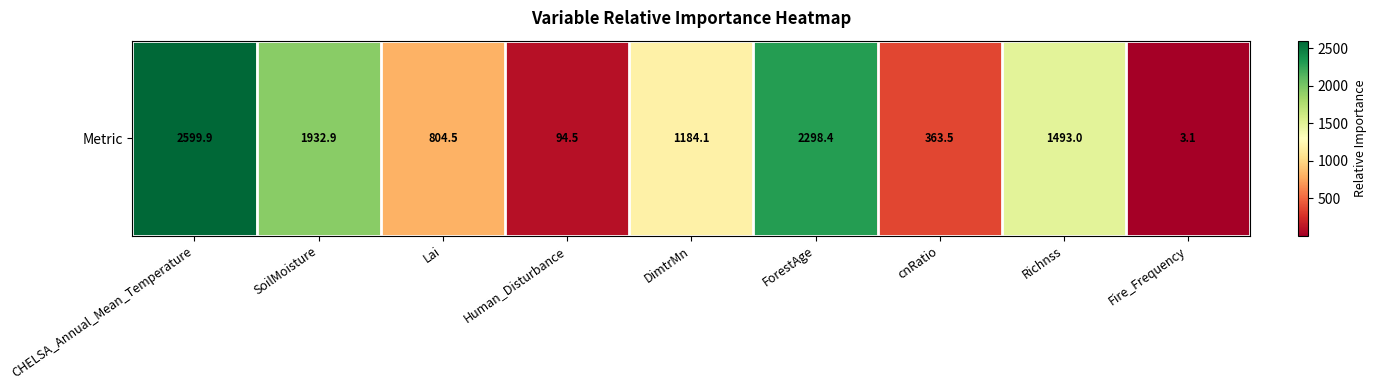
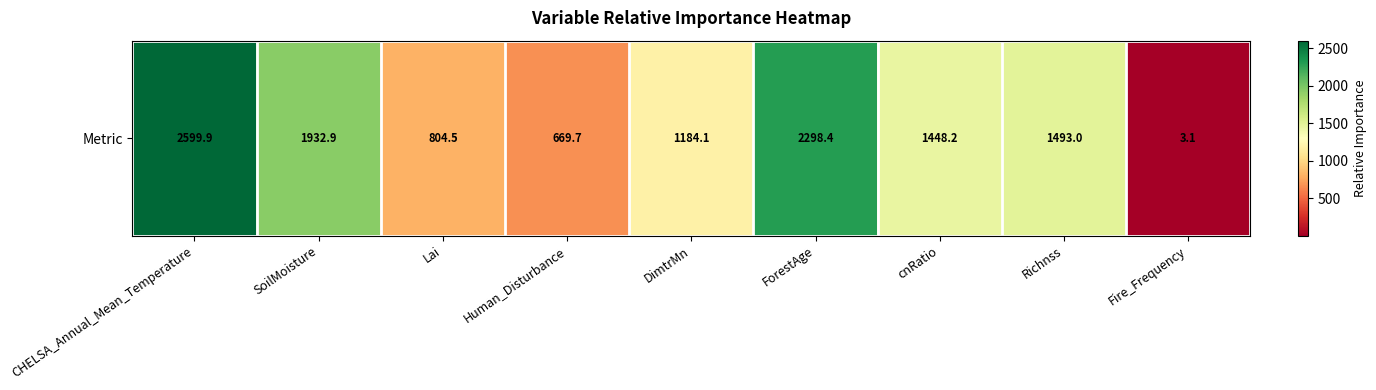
Metric, Human_Disturbance: 94.5 -> 669.7
Metric, cnRatio: 363.5 -> 1448.2
